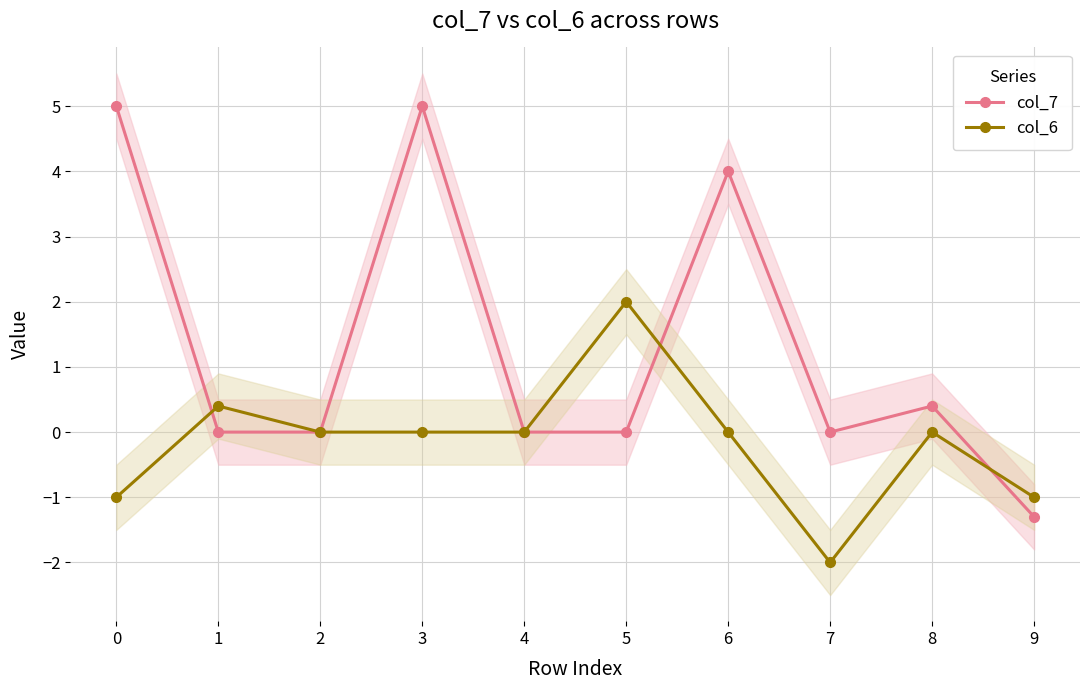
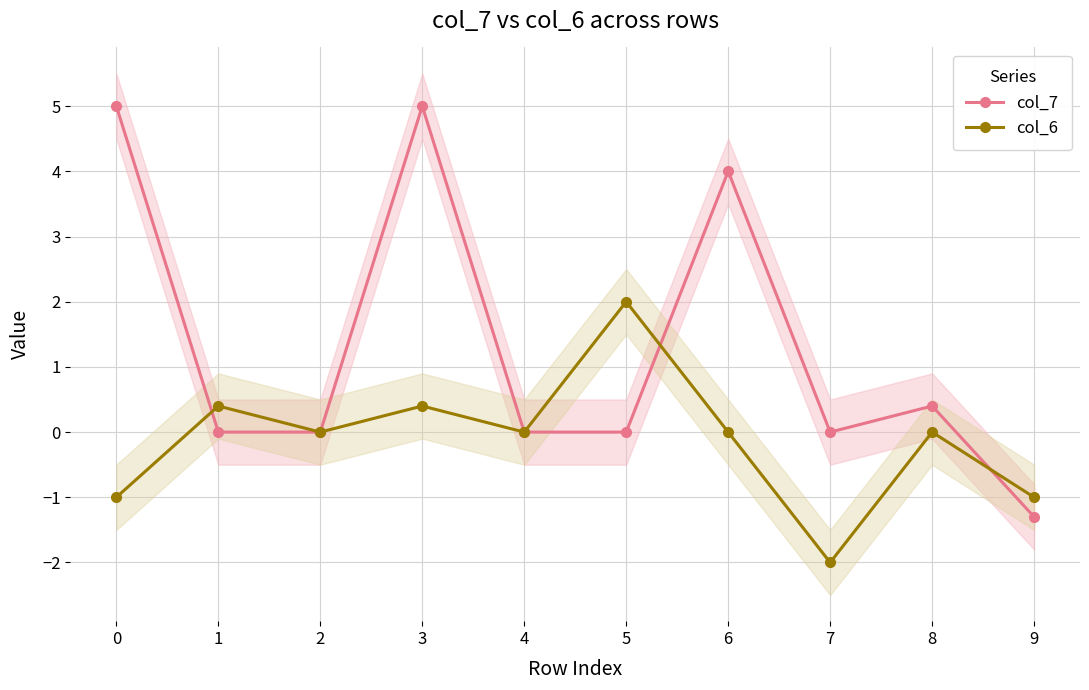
col_6, 3: 0.0 -> 0.4
